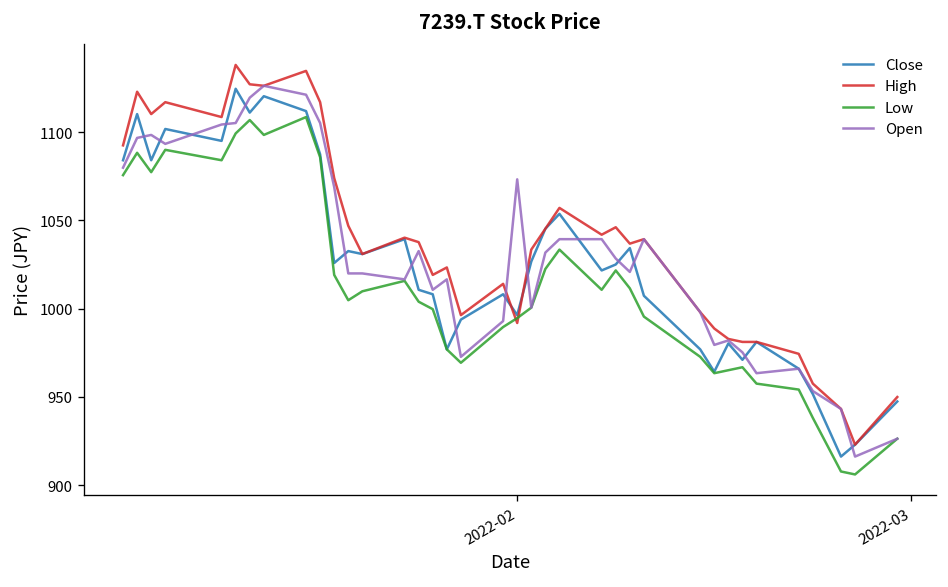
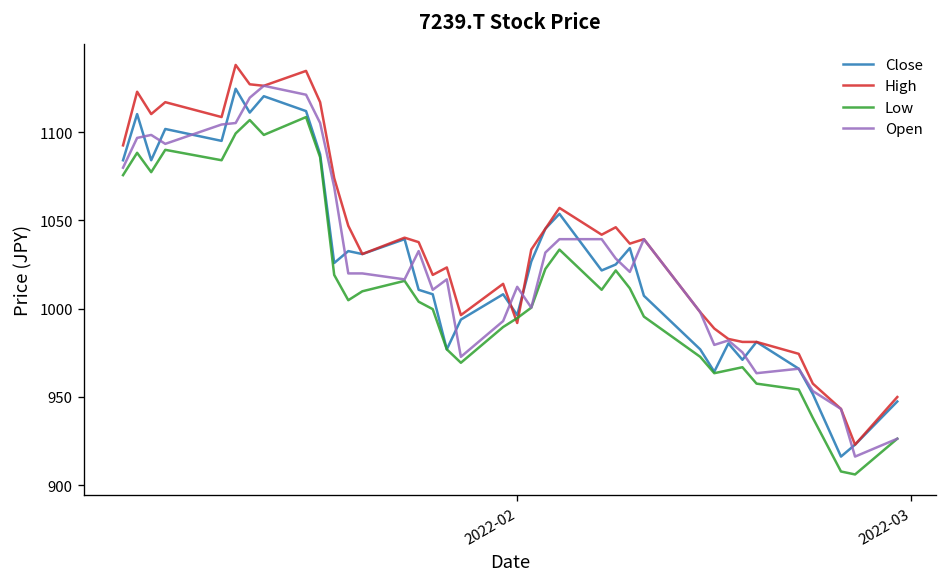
Open, 2022-02: 1073 -> 1012
